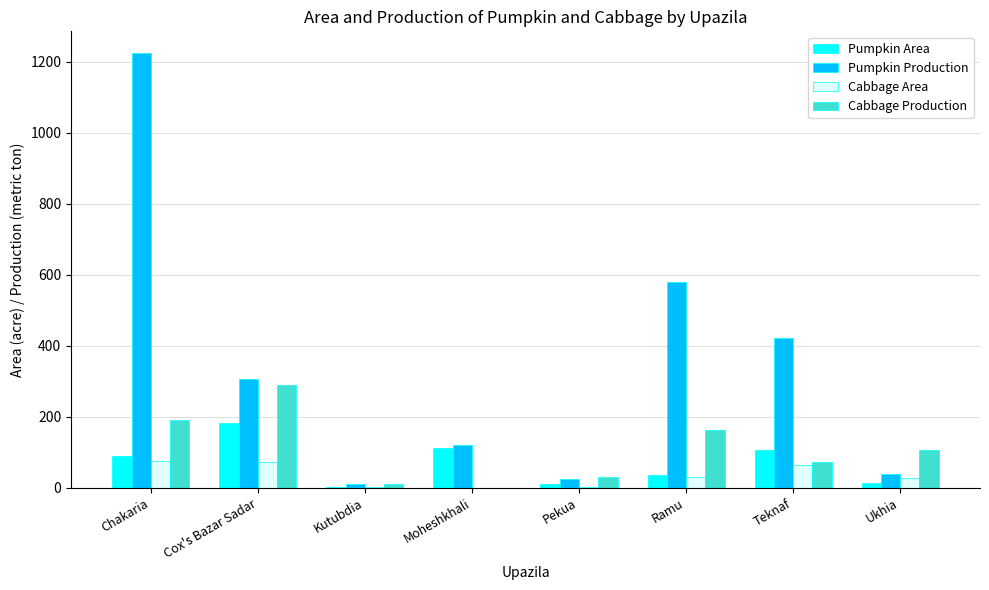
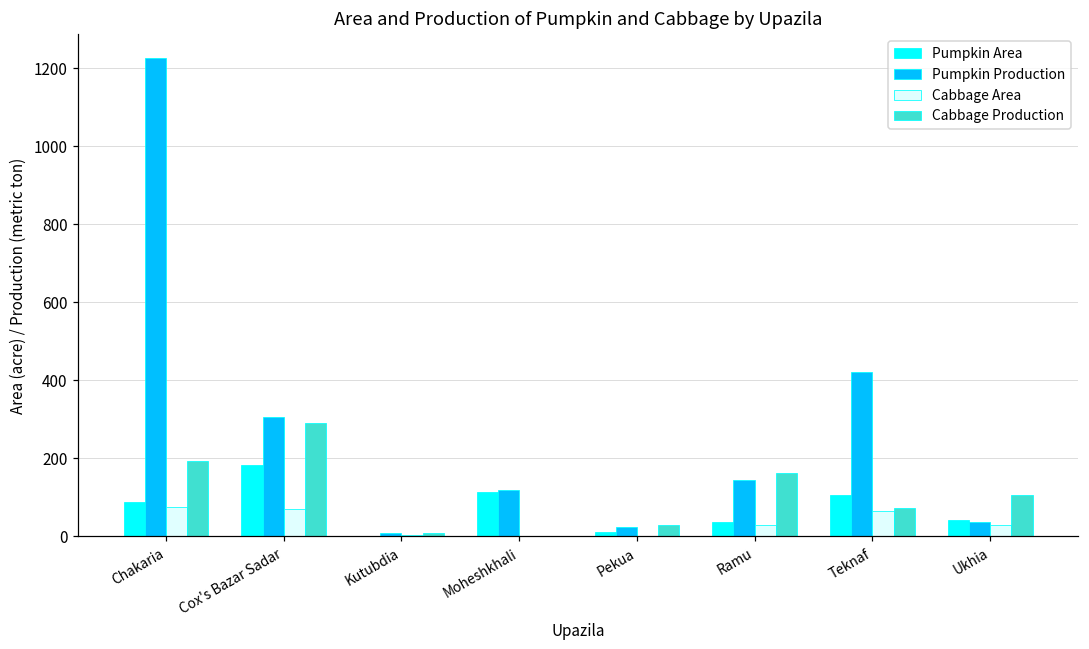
Pumpkin Production, Ramu: 580 -> 140
Pumpkin Area, Ukhia: 10 -> 40
